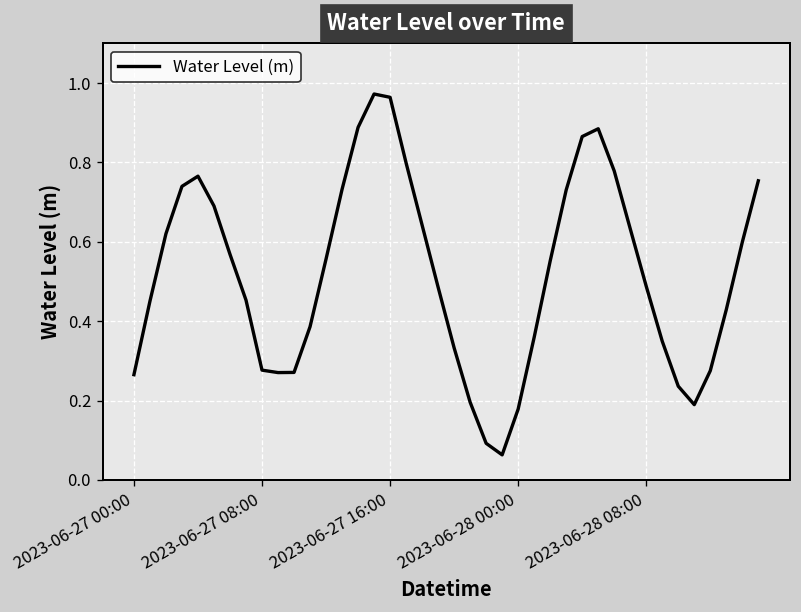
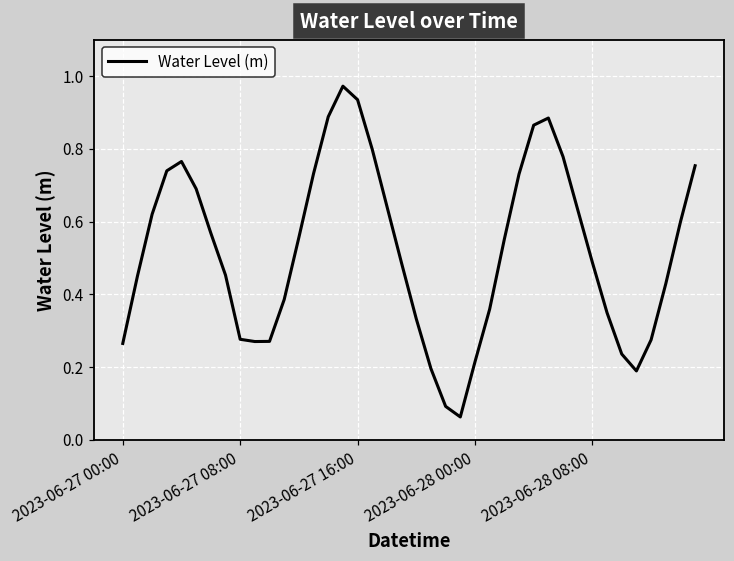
2023-06-27 16:00: 0.96 -> 0.94
2023-06-28 00:00: 0.18 -> 0.21
